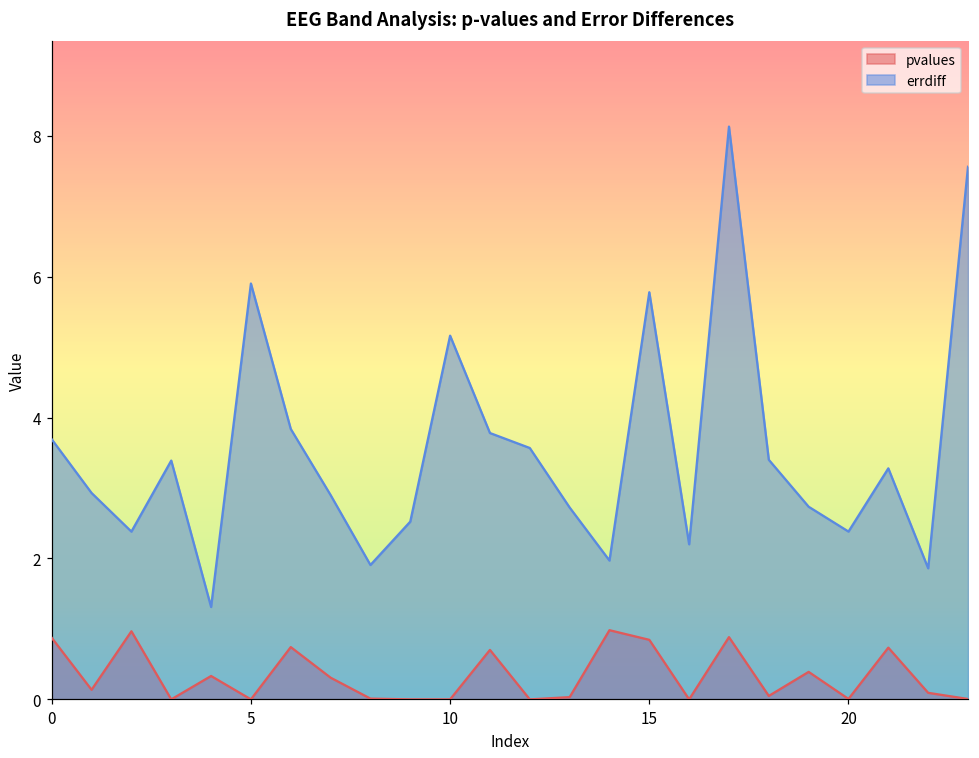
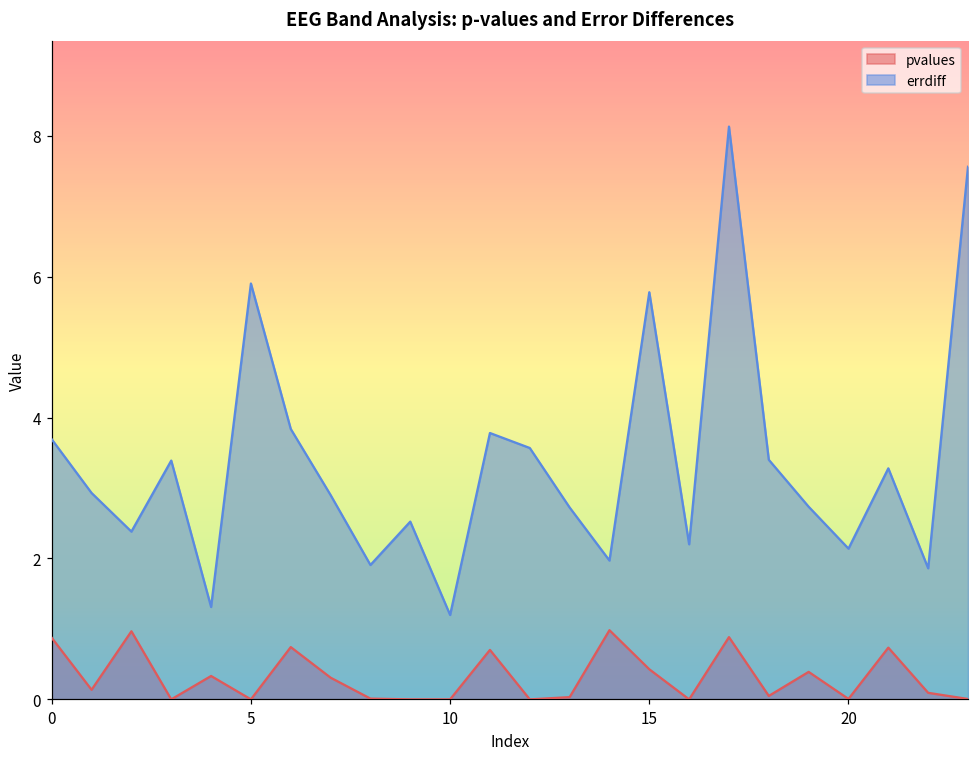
errdiff, 10: 5.2 -> 1.2
pvalues, 15: 0.8 -> 0.4
errdiff, 20: 2.4 -> 2.1
